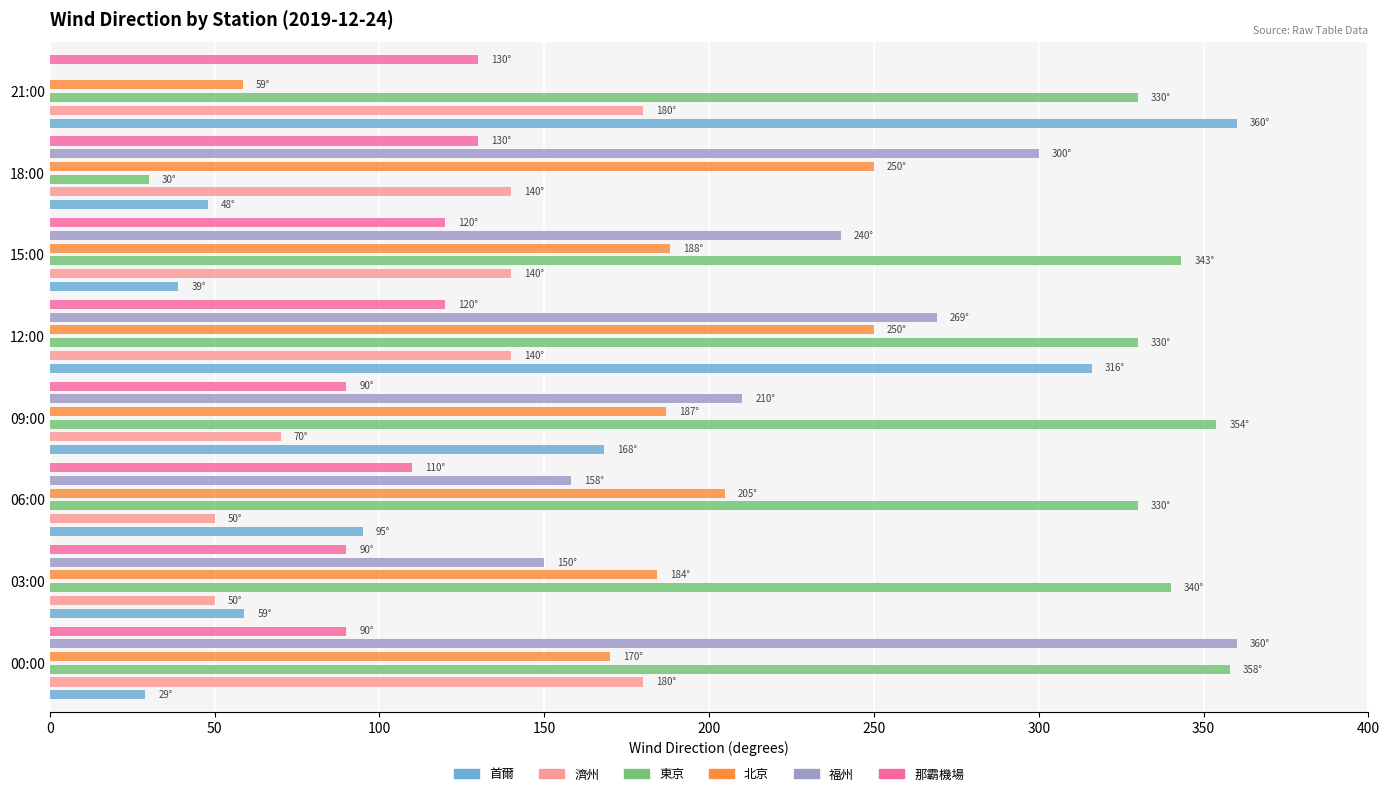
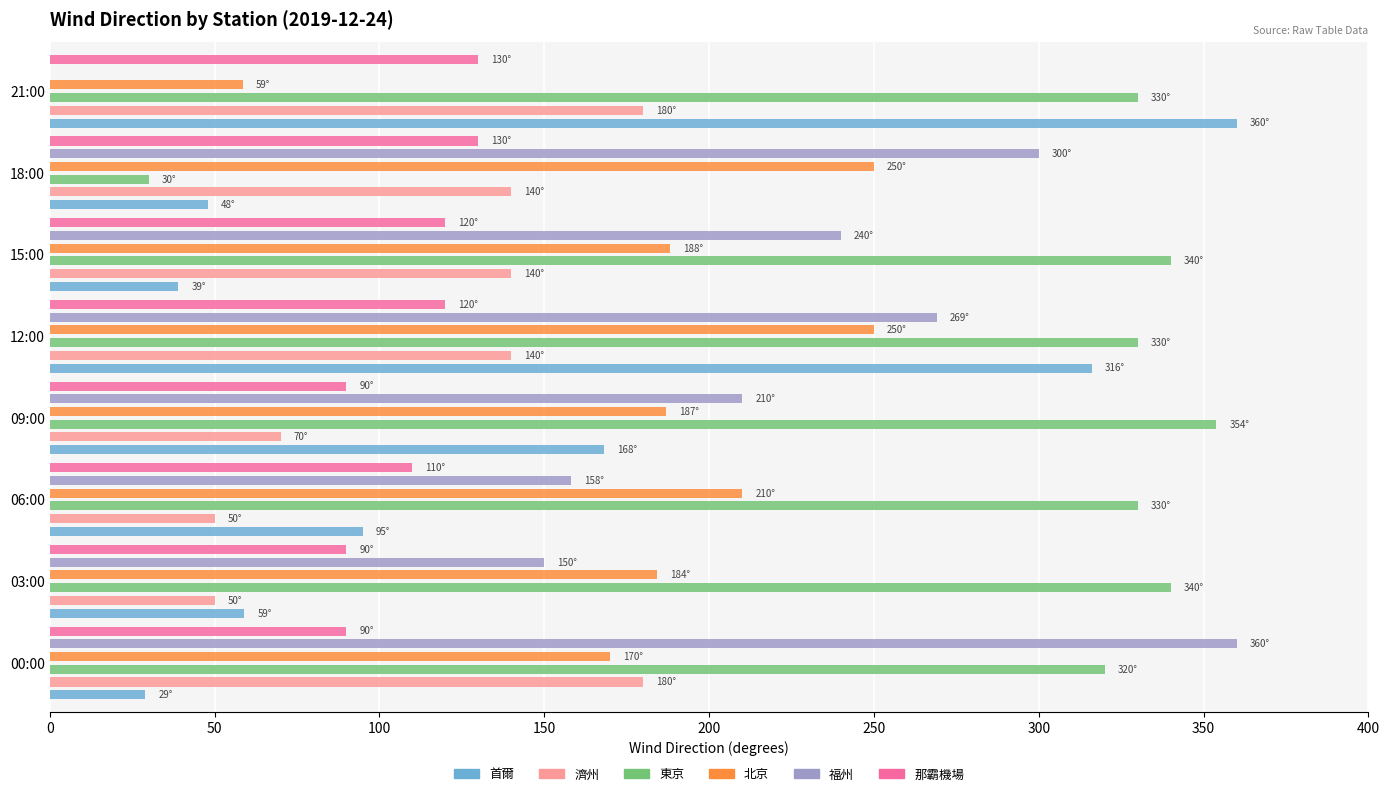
東京, 15:00: 343° -> 340°
北京, 06:00: 205° -> 210°
東京, 00:00: 358° -> 320°
